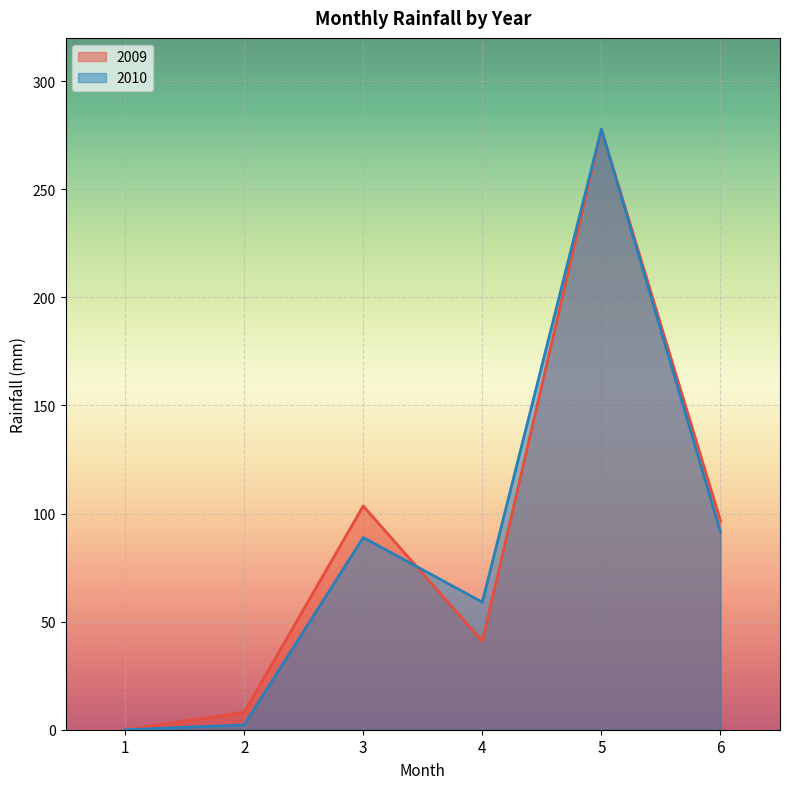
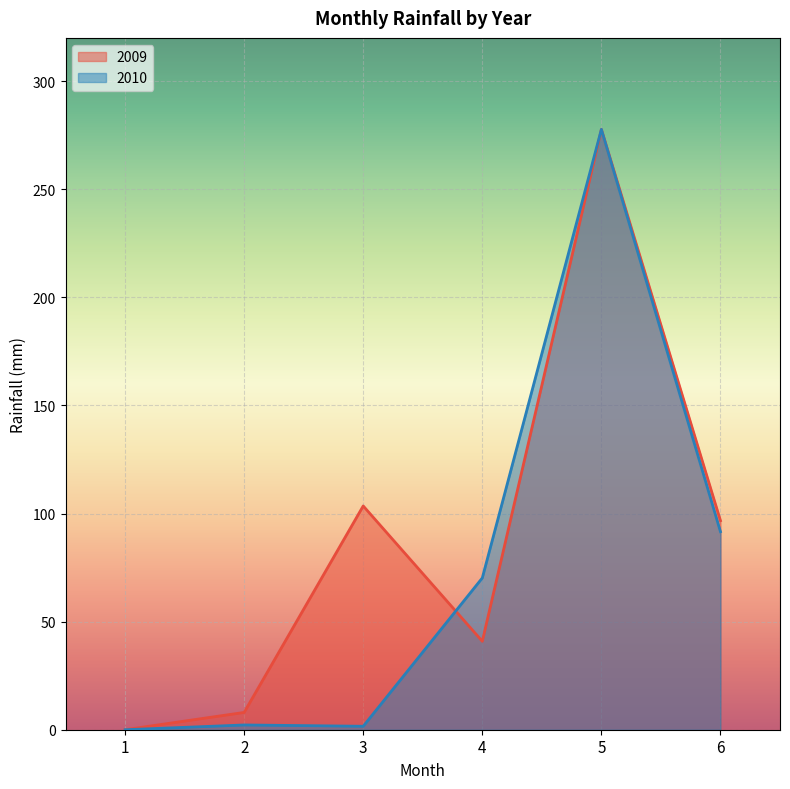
2010, 3: 89 -> 2
2010, 4: 59 -> 70
